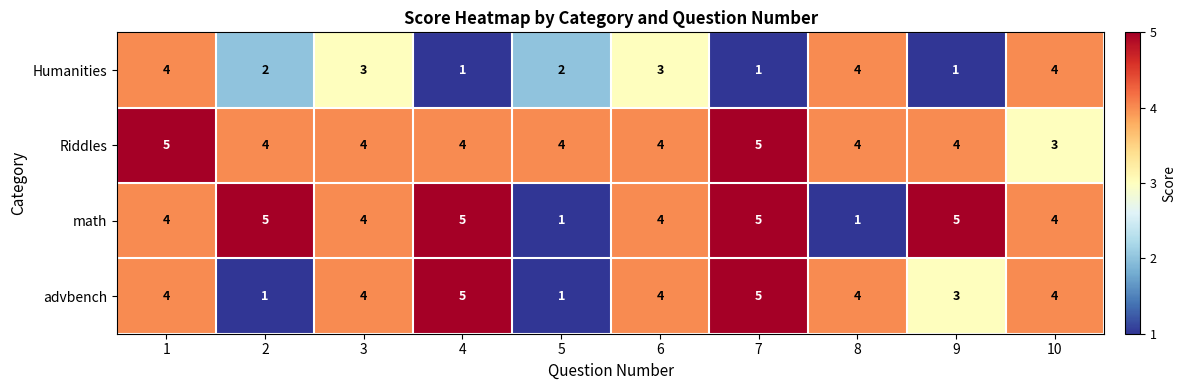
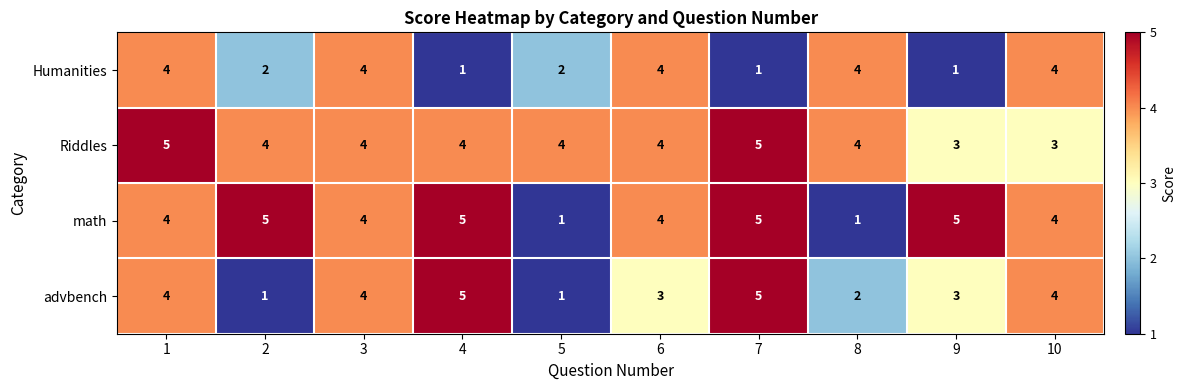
Humanities, 3: 3 -> 4
Humanities, 6: 3 -> 4
Riddles, 9: 4 -> 3
advbench, 6: 4 -> 3
advbench, 8: 4 -> 2
